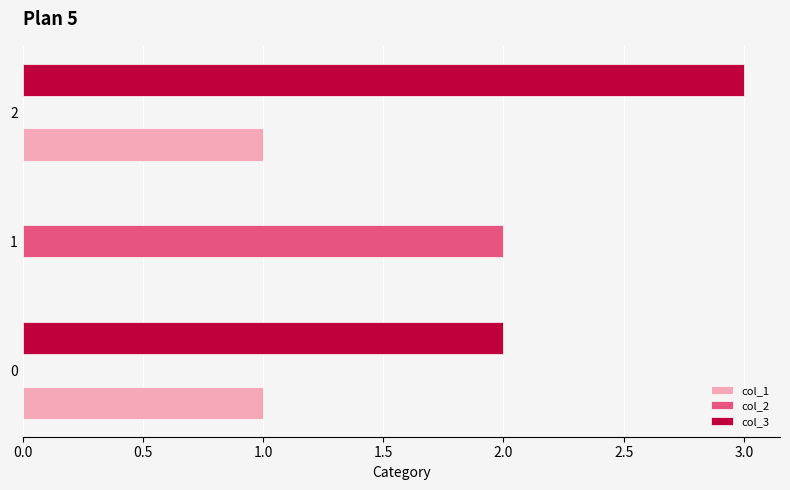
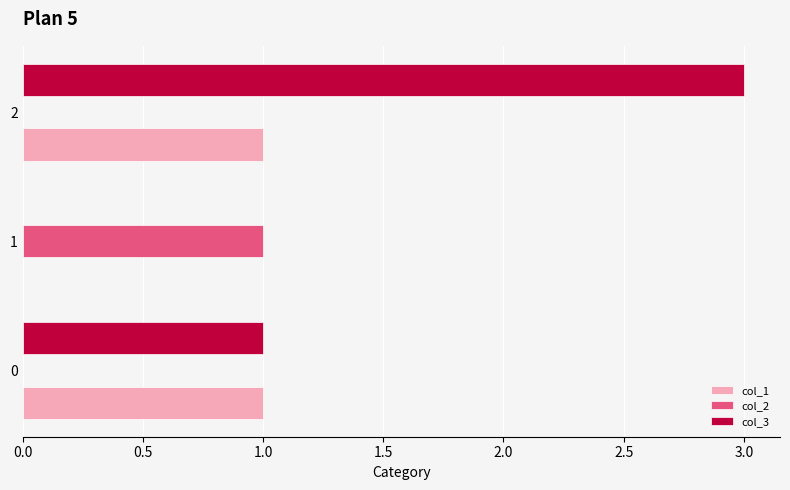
col_2, 1: 2 -> 1
col_3, 0: 2 -> 1
